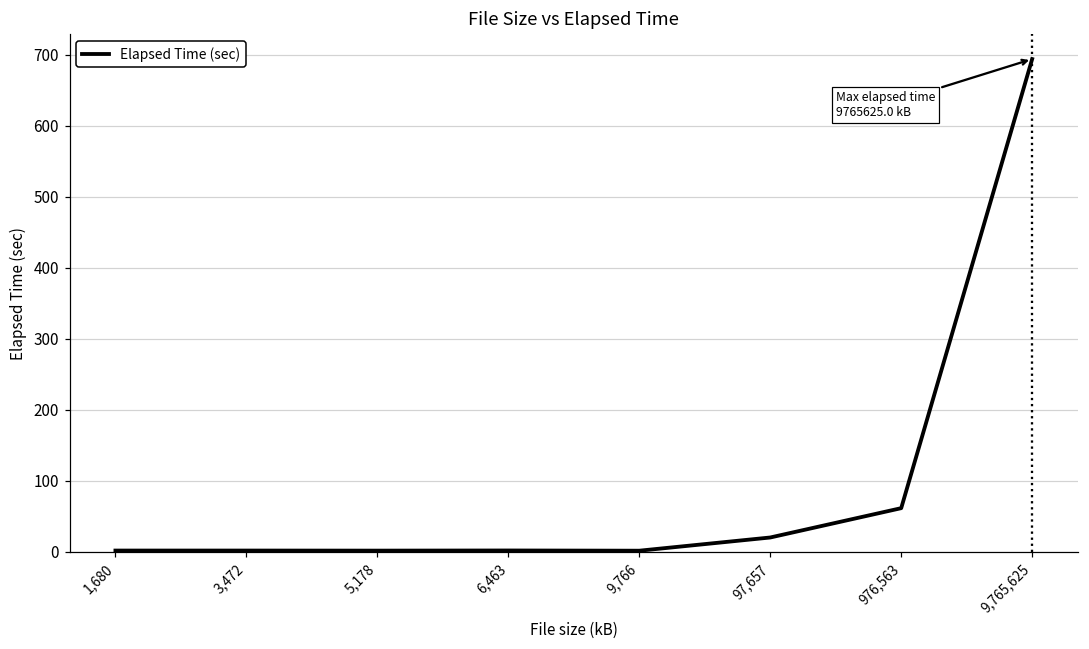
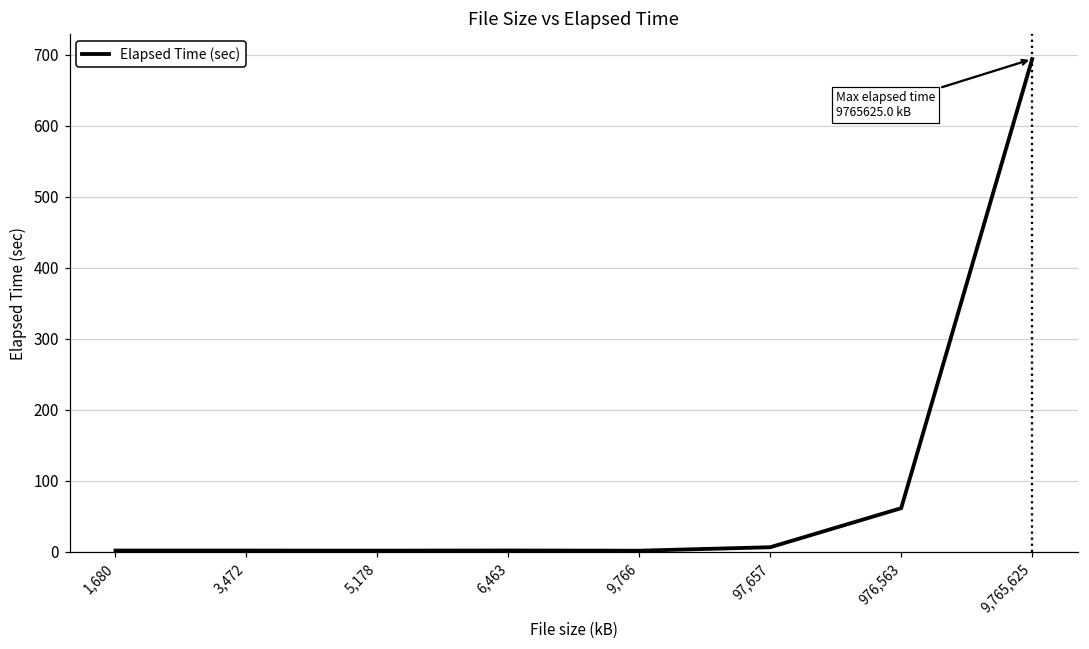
97,657: 20 -> 10
